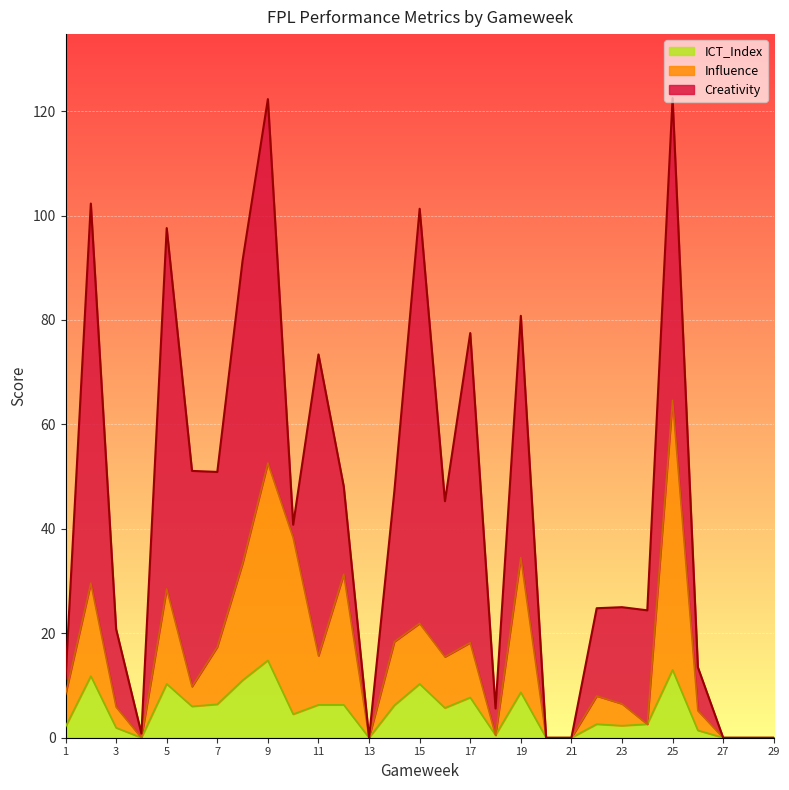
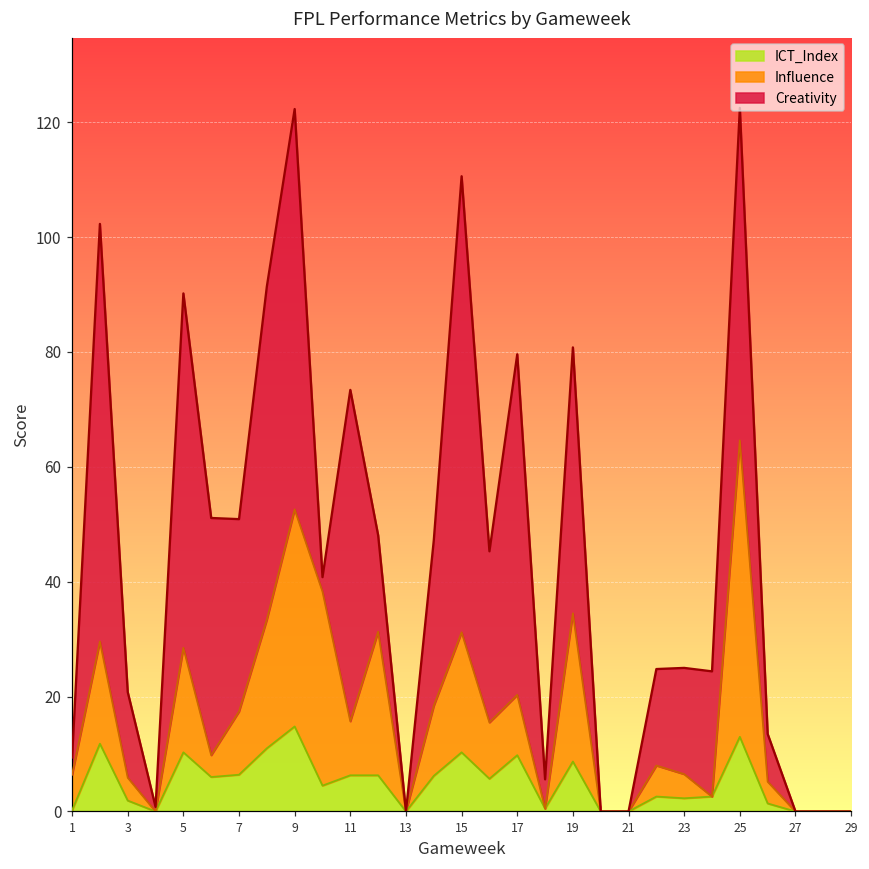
ICT_Index, 1: 2 -> 0
Creativity, 5: 69 -> 62
Influence, 15: 12 -> 21
ICT_Index, 17: 8 -> 10
